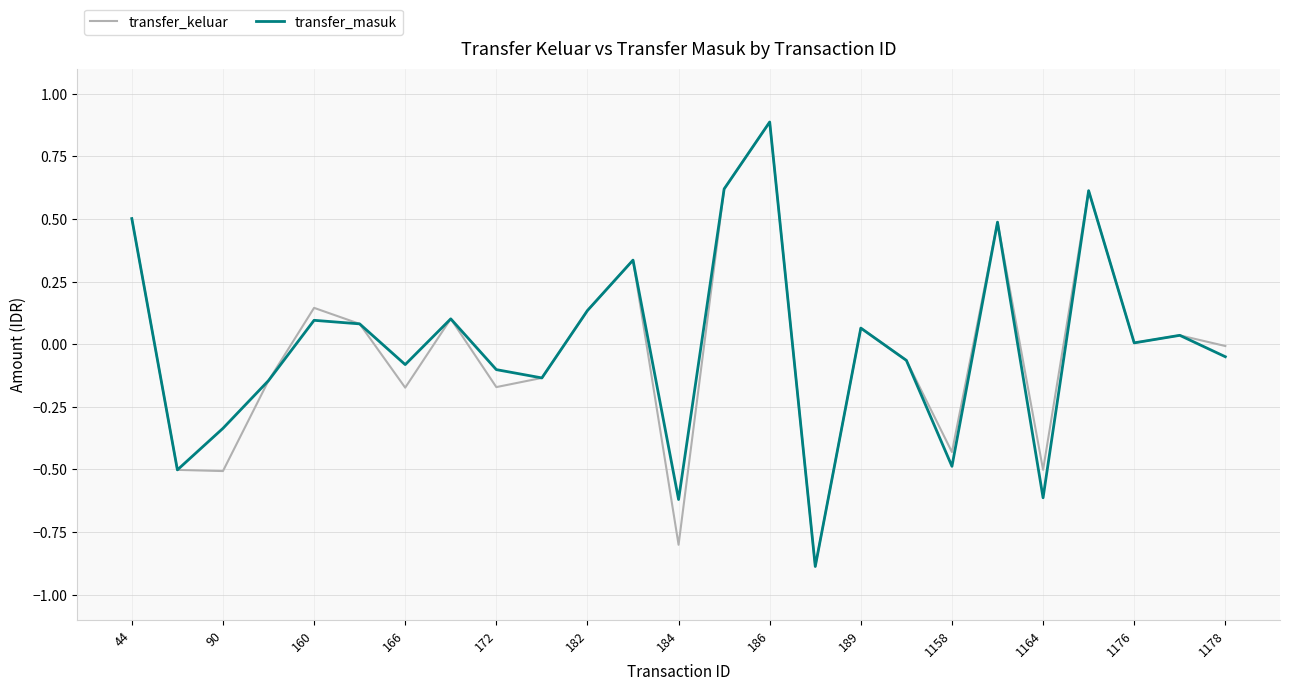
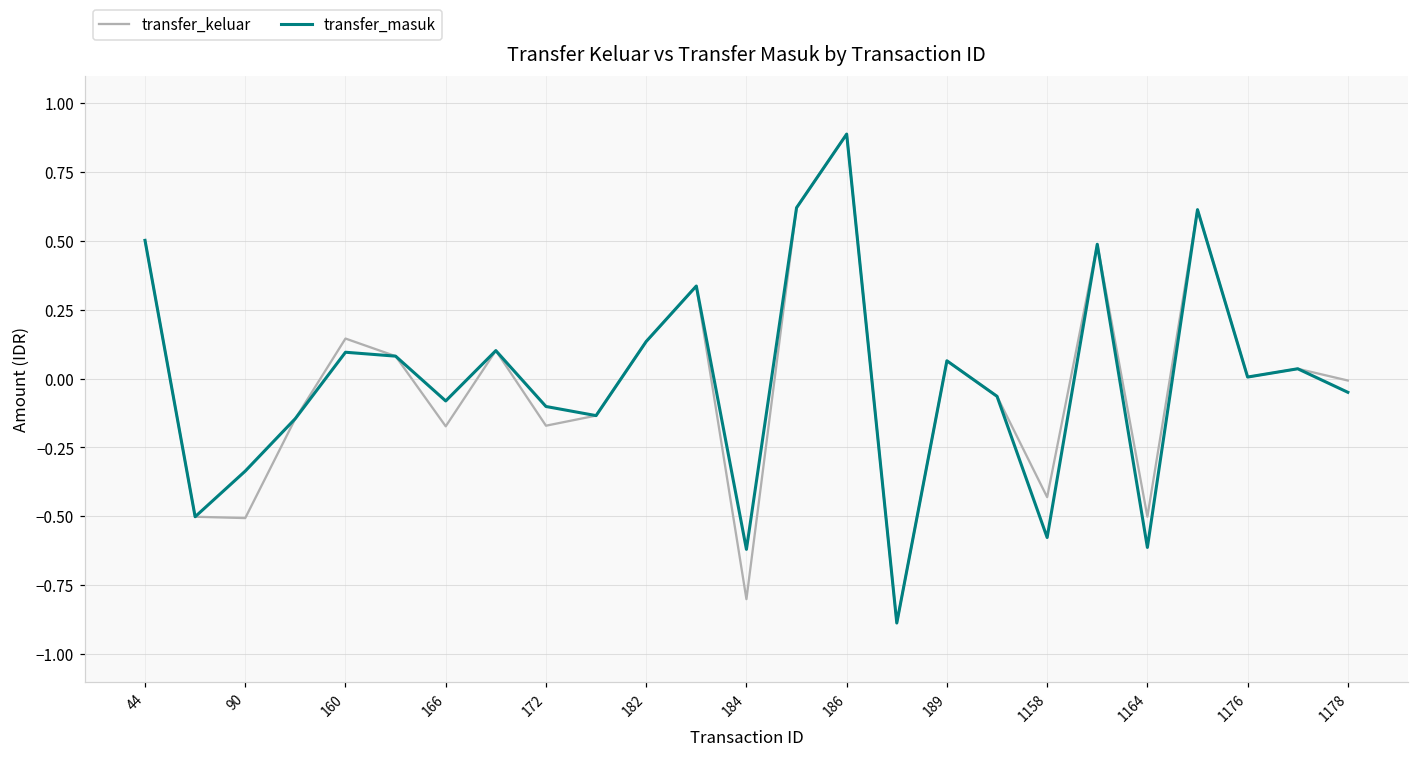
transfer_masuk, 1158: -0.49 -> -0.58
